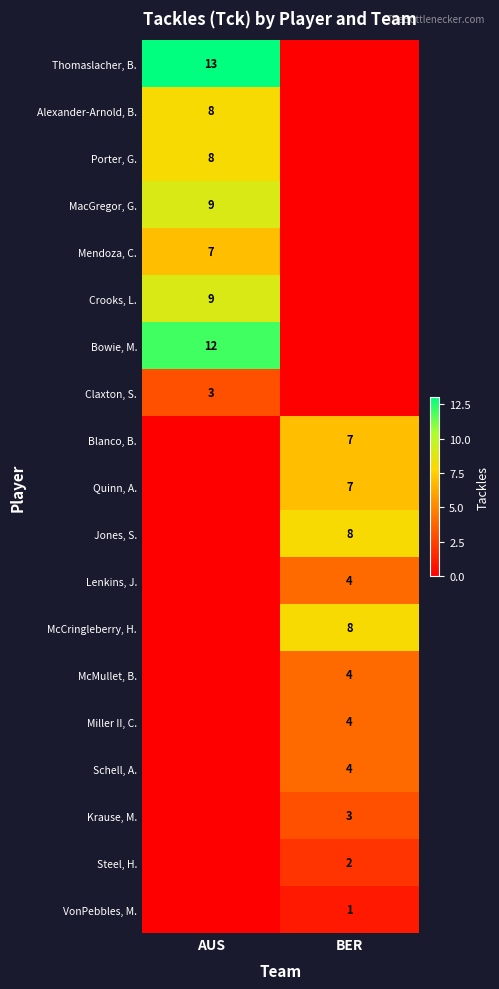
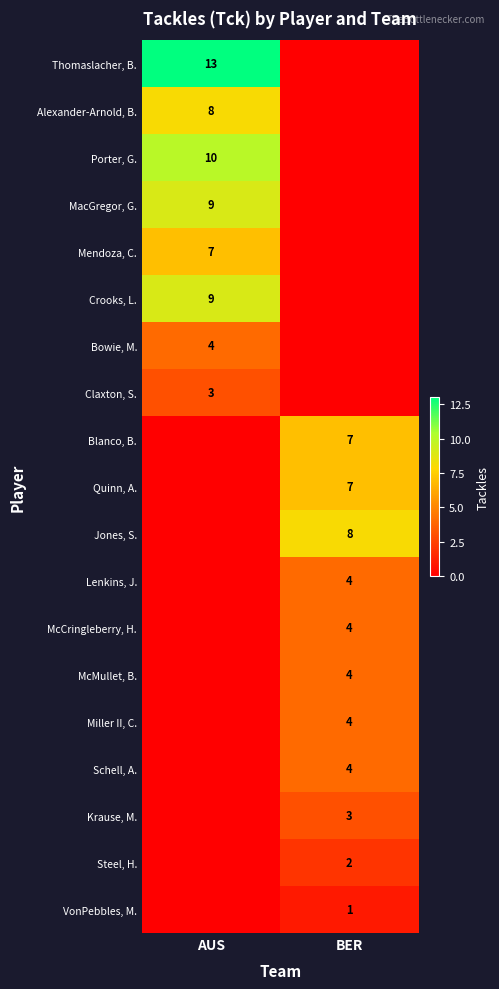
Porter, G., AUS: 8 -> 10
Bowie, M., AUS: 12 -> 4
McCringleberry, H., BER: 8 -> 4
